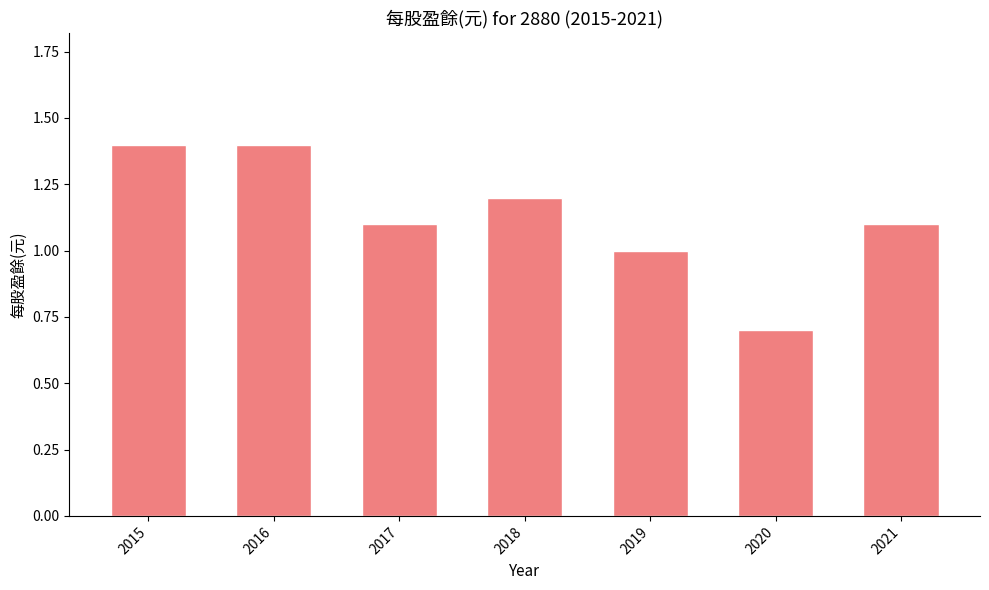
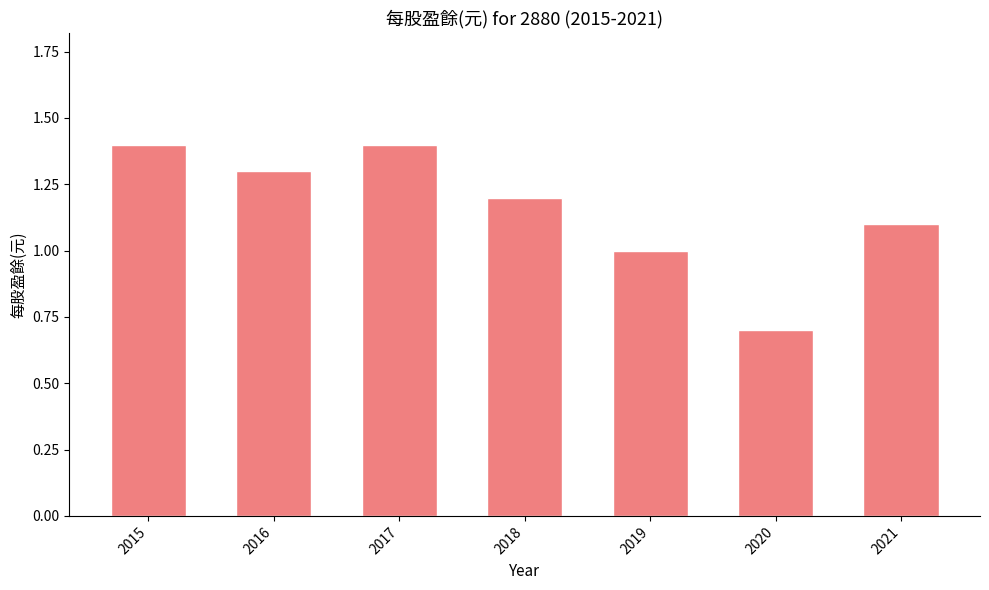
2016: 1.4 -> 1.3
2017: 1.1 -> 1.4
